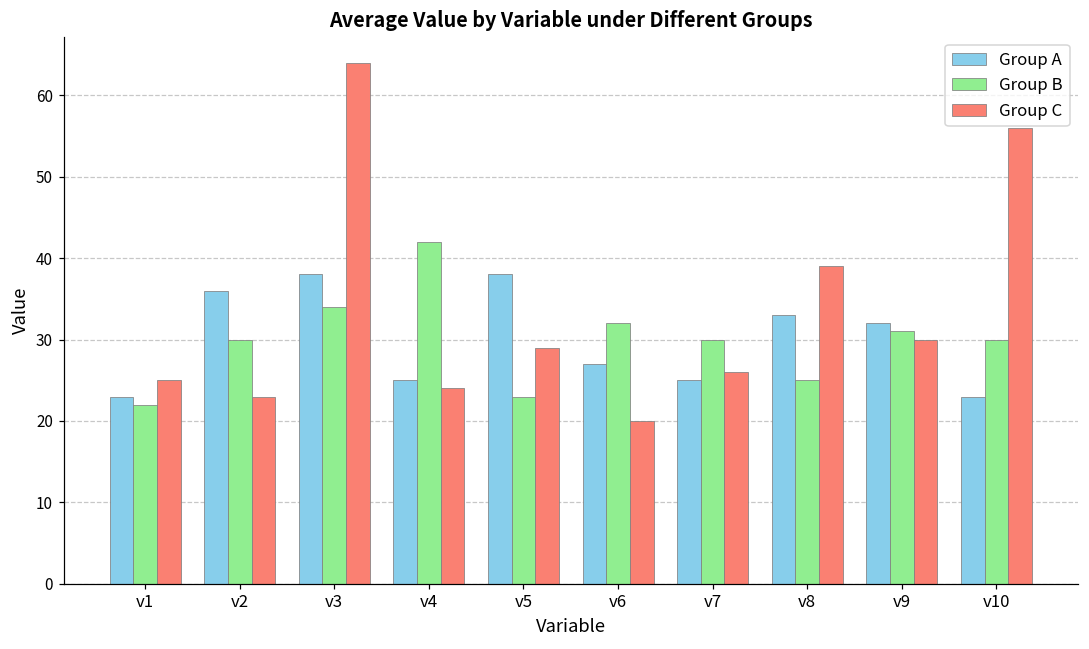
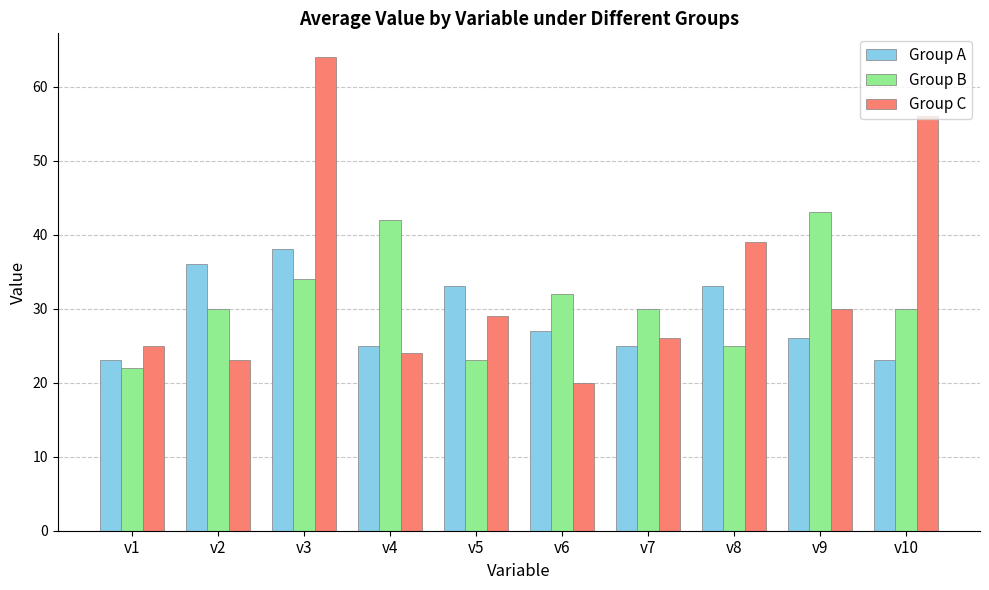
Group A, v5: 38 -> 33
Group A, v9: 32 -> 26
Group B, v9: 31 -> 43
